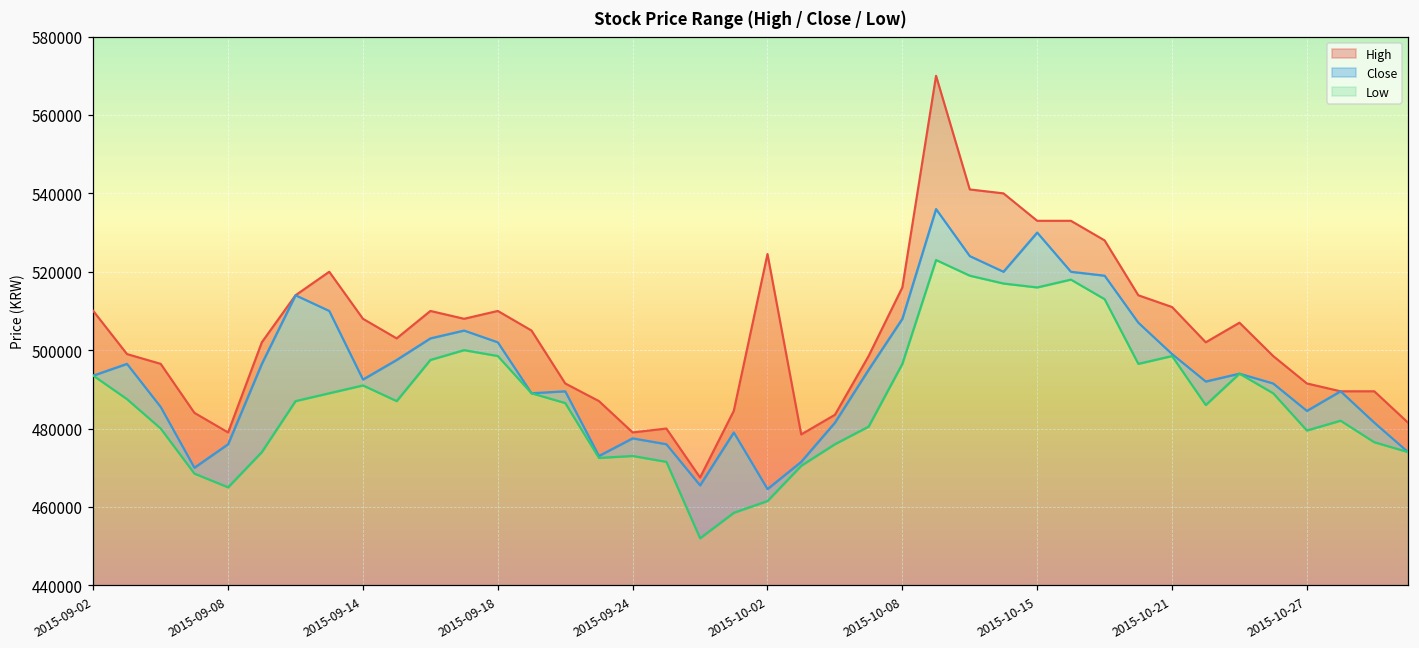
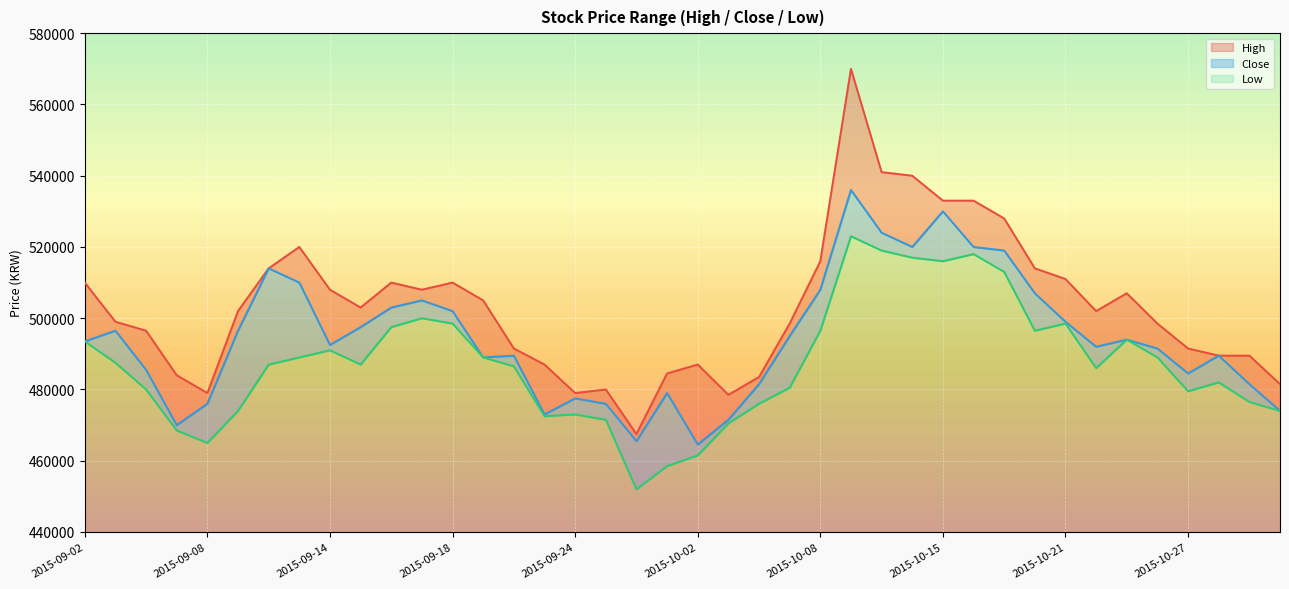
High, 2015-10-02: 525000 -> 487000
